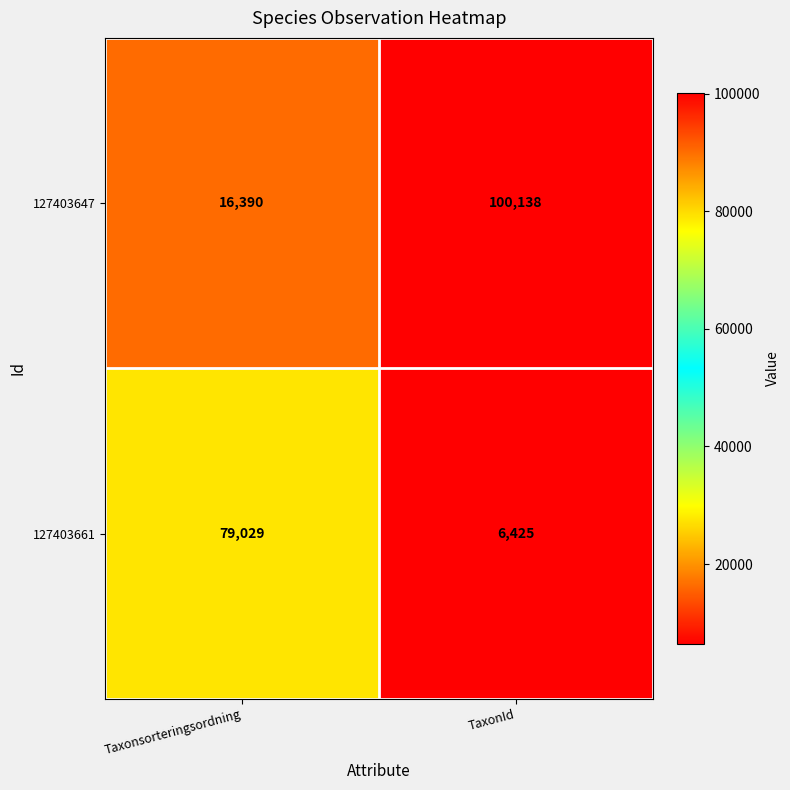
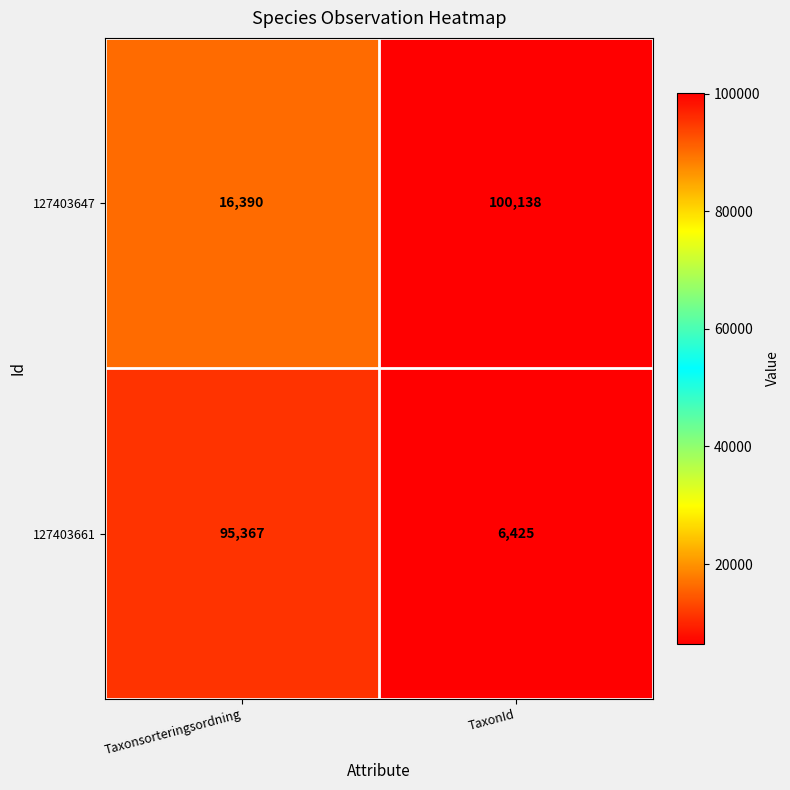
127403661, Taxonsorteringsordning: 79,029 -> 95,367
